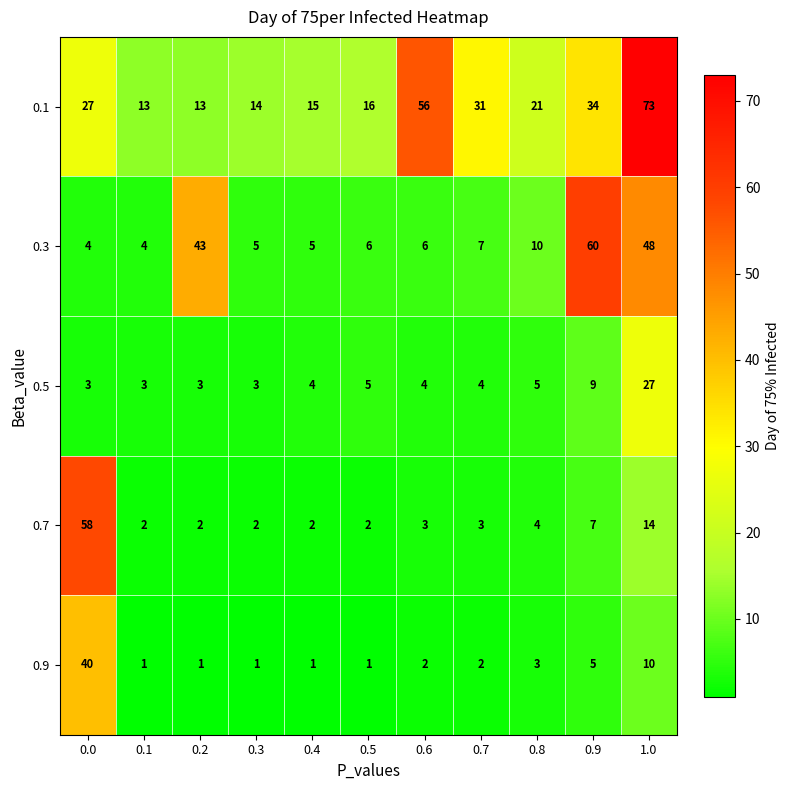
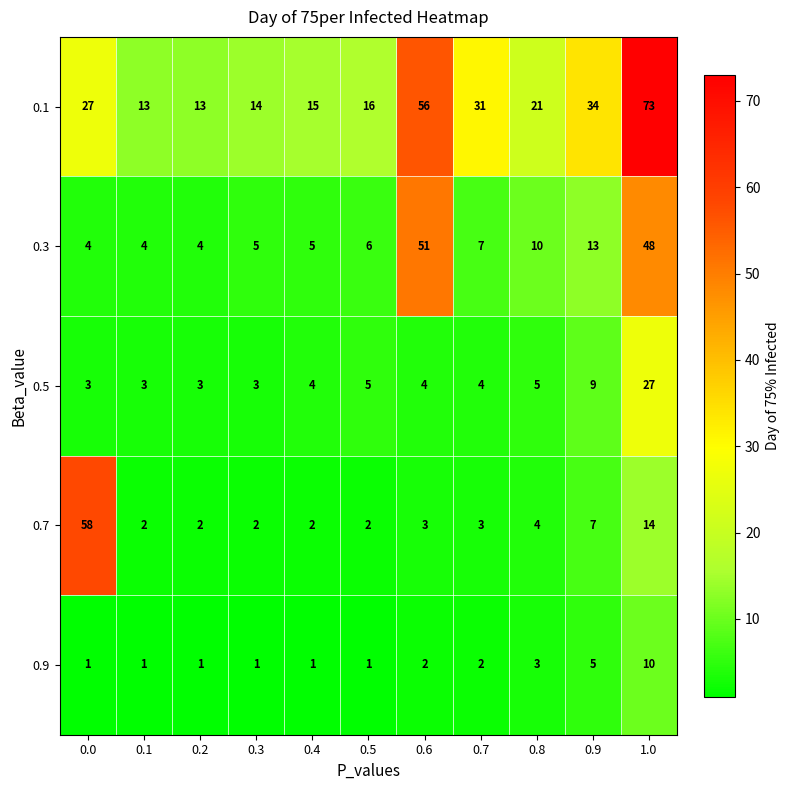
0.3, 0.2: 43 -> 4
0.3, 0.6: 6 -> 51
0.3, 0.9: 60 -> 13
0.9, 0.0: 40 -> 1
